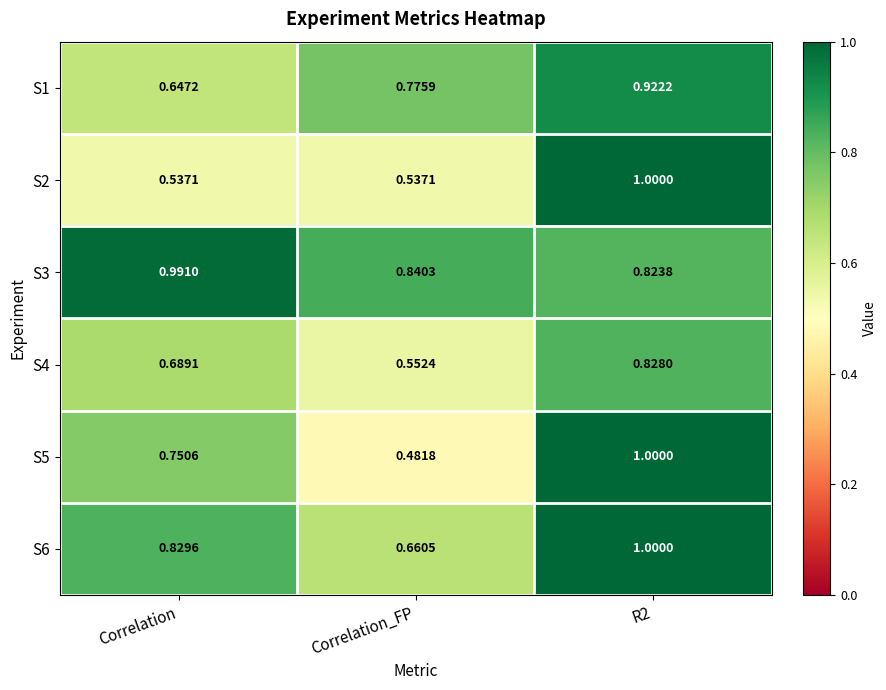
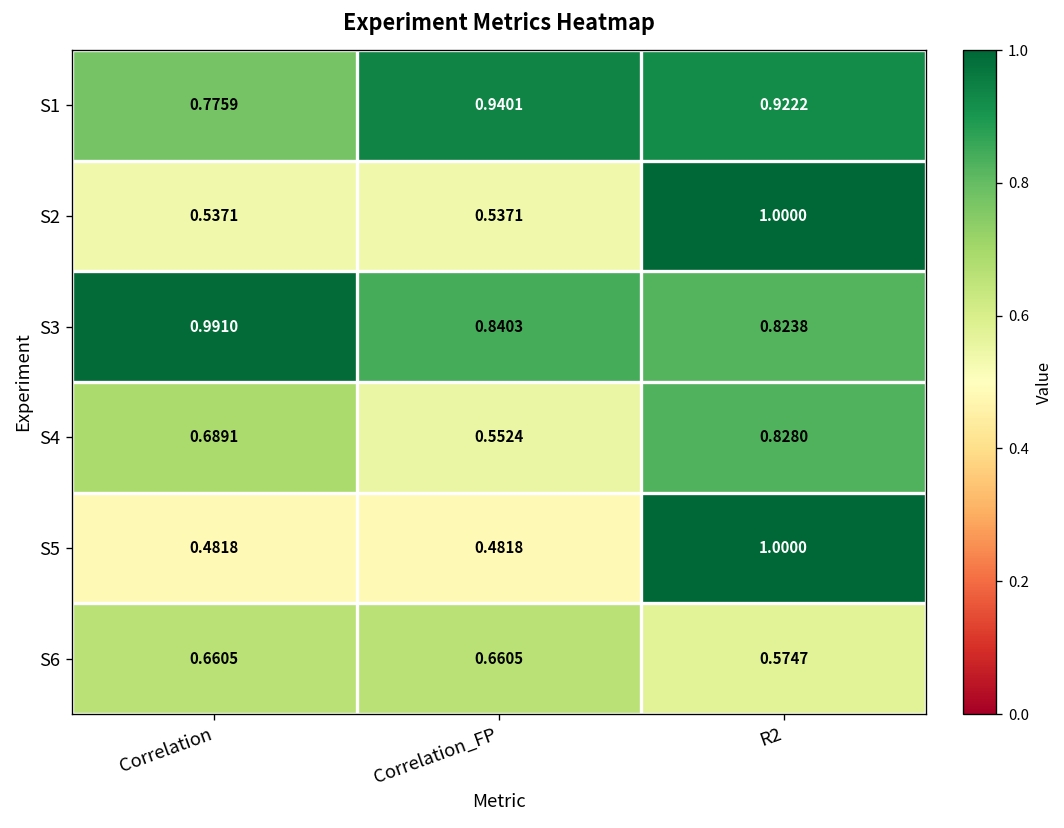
S1, Correlation: 0.6472 -> 0.7759
S1, Correlation_FP: 0.7759 -> 0.9401
S5, Correlation: 0.7506 -> 0.4818
S6, Correlation: 0.8296 -> 0.6605
S6, R2: 1.0000 -> 0.5747
